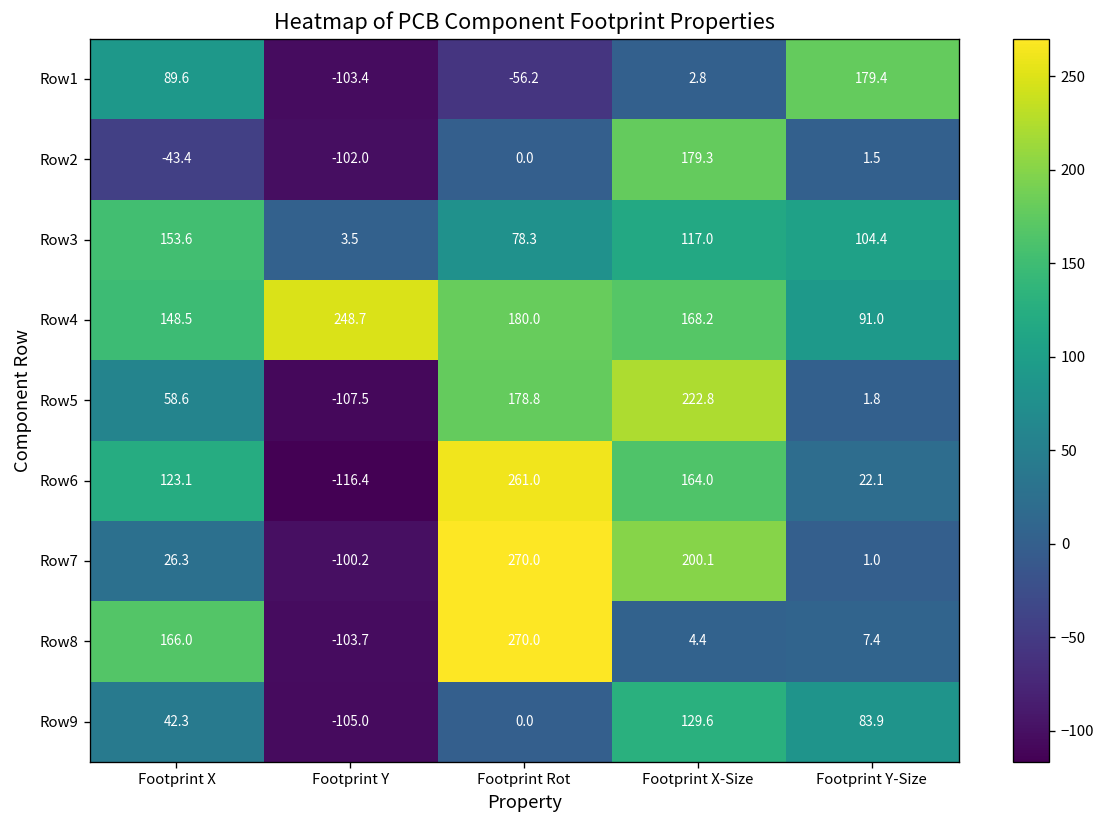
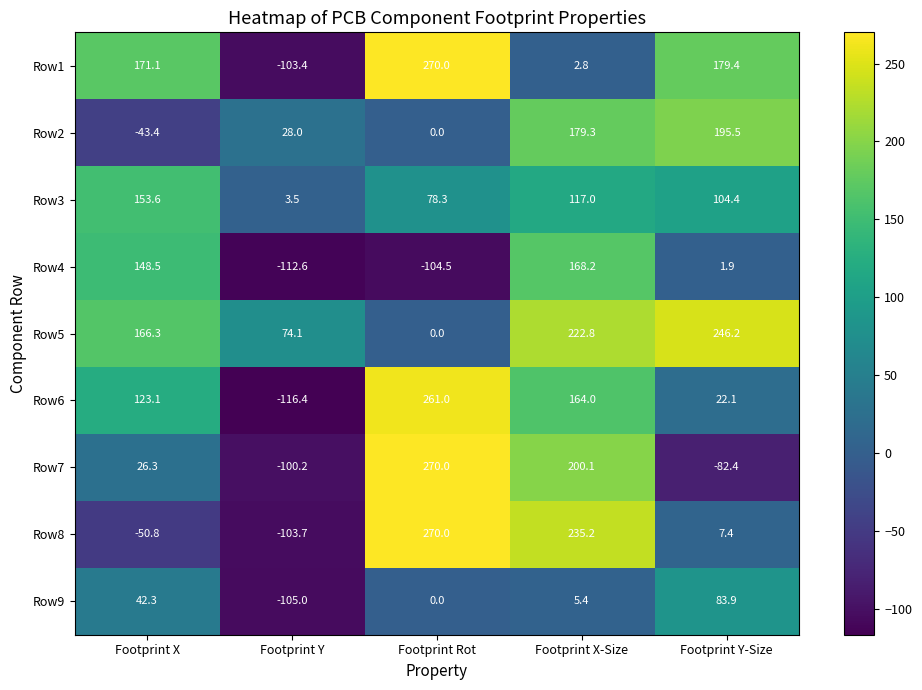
Row1, Footprint X: 89.6 -> 171.1
Row1, Footprint Rot: -56.2 -> 270.0
Row2, Footprint Y: -102.0 -> 28.0
Row2, Footprint Y-Size: 1.5 -> 195.5
Row4, Footprint Y: 248.7 -> -112.6
Row4, Footprint Rot: 180.0 -> -104.5
Row4, Footprint Y-Size: 91.0 -> 1.9
Row5, Footprint X: 58.6 -> 166.3
Row5, Footprint Y: -107.5 -> 74.1
Row5, Footprint Rot: 178.8 -> 0.0
Row5, Footprint Y-Size: 1.8 -> 246.2
Row7, Footprint Y-Size: 1.0 -> -82.4
Row8, Footprint X: 166.0 -> -50.8
Row8, Footprint X-Size: 4.4 -> 235.2
Row9, Footprint X-Size: 129.6 -> 5.4
